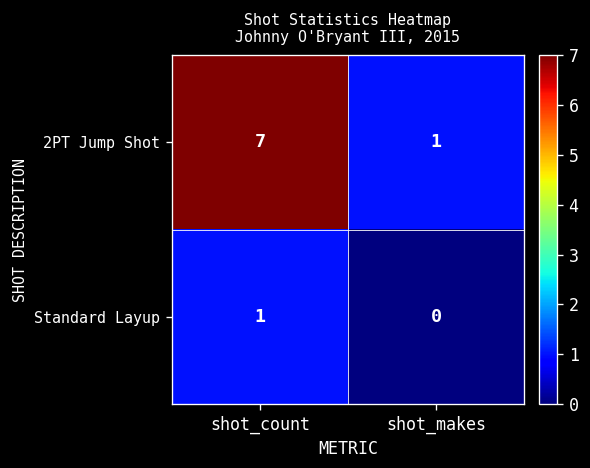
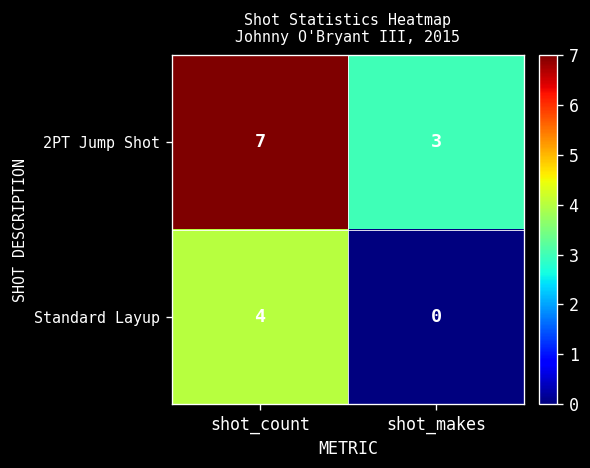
2PT Jump Shot, shot_makes: 1 -> 3
Standard Layup, shot_count: 1 -> 4
